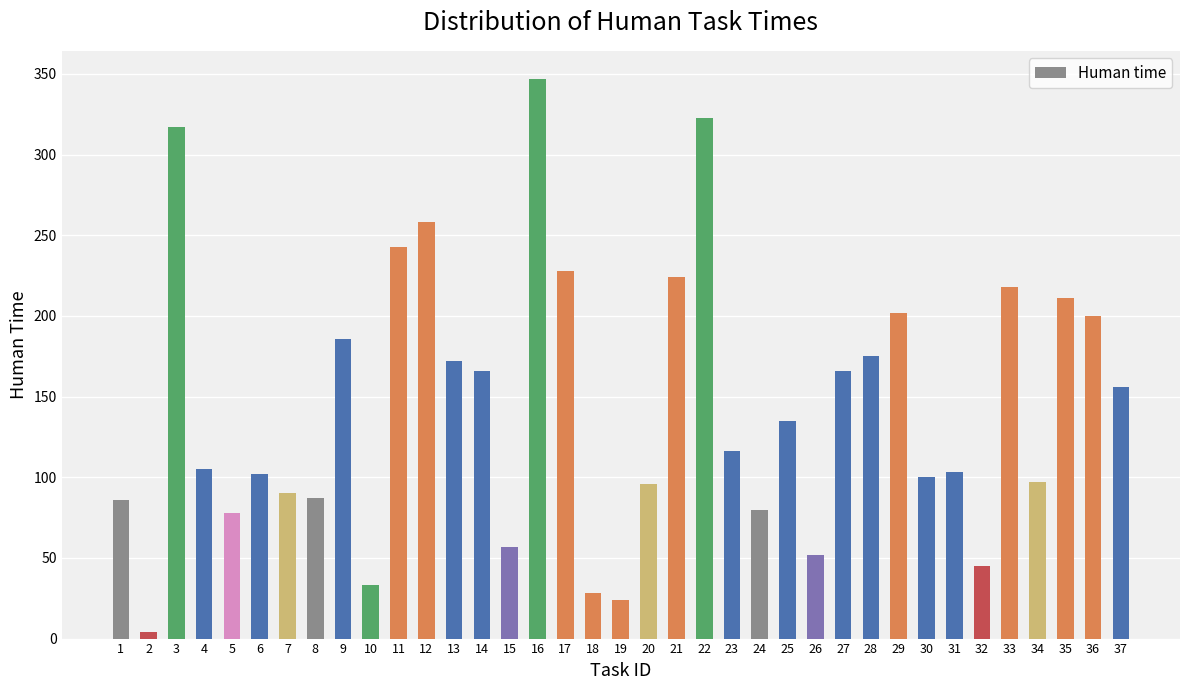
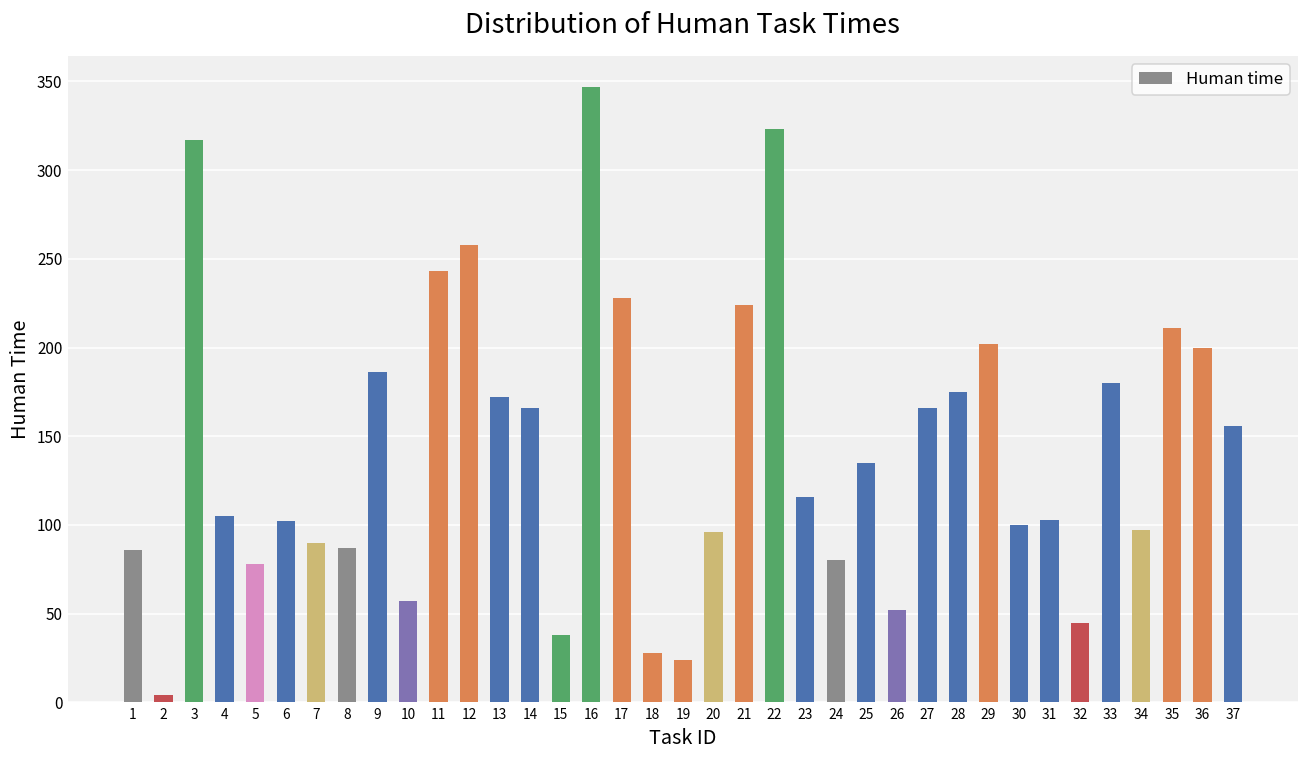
10: 33 -> 57
15: 57 -> 38
33: 218 -> 180
